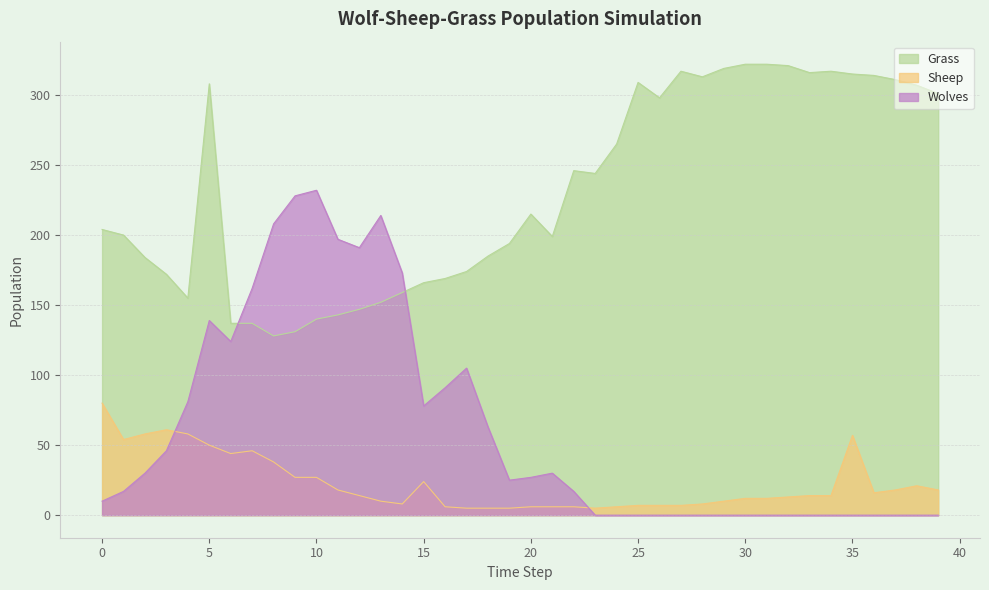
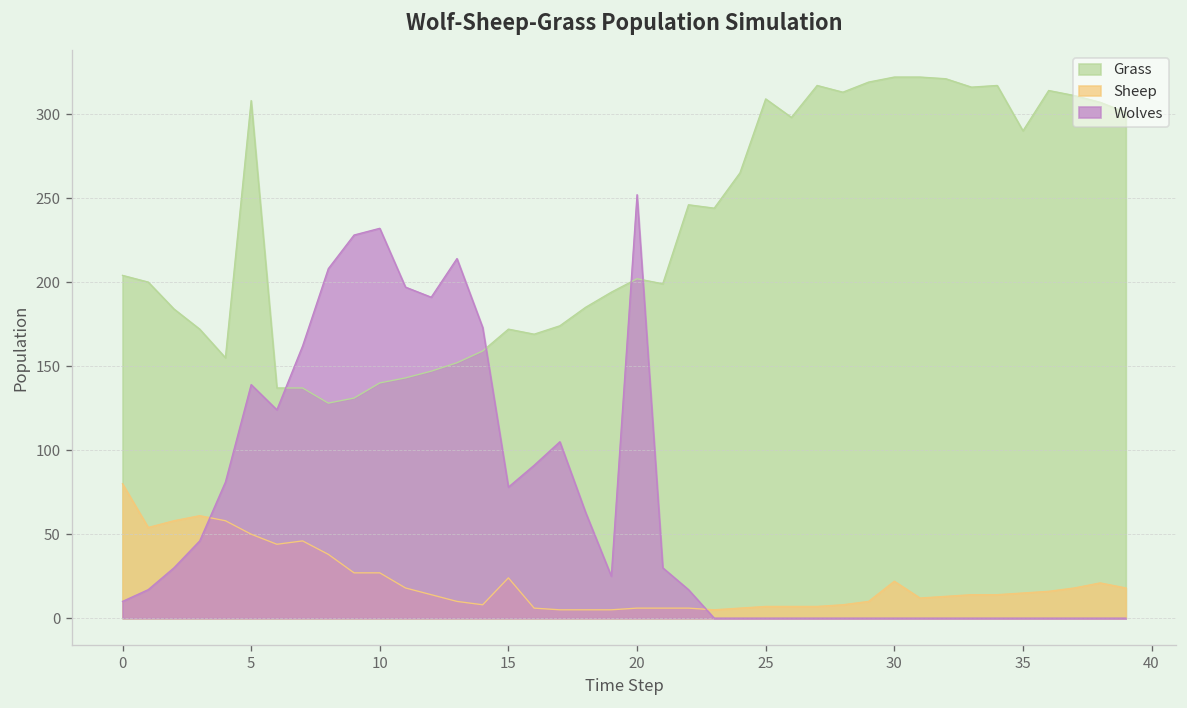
Grass, 15: 166 -> 172
Grass, 20: 215 -> 202
Wolves, 20: 27 -> 252
Sheep, 30: 12 -> 22
Grass, 35: 315 -> 290
Sheep, 35: 57 -> 15
